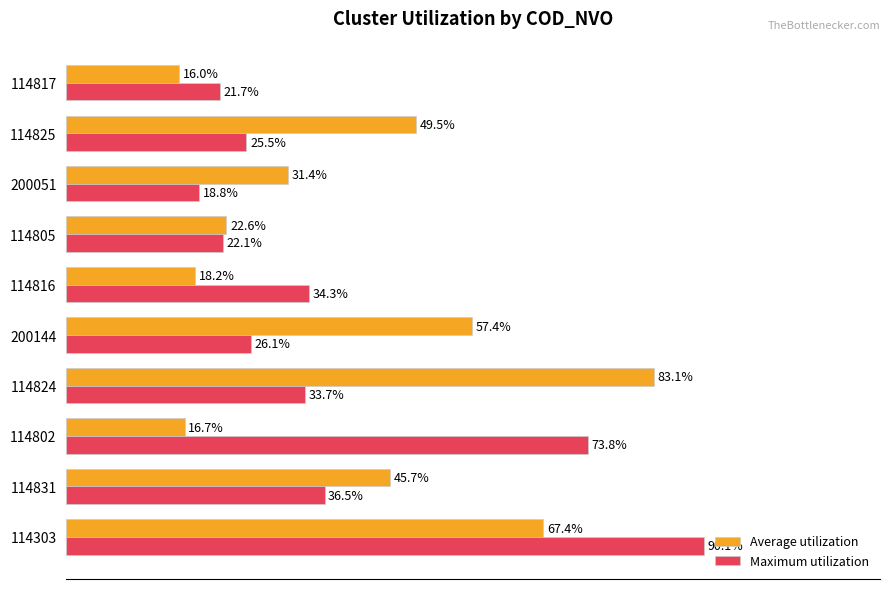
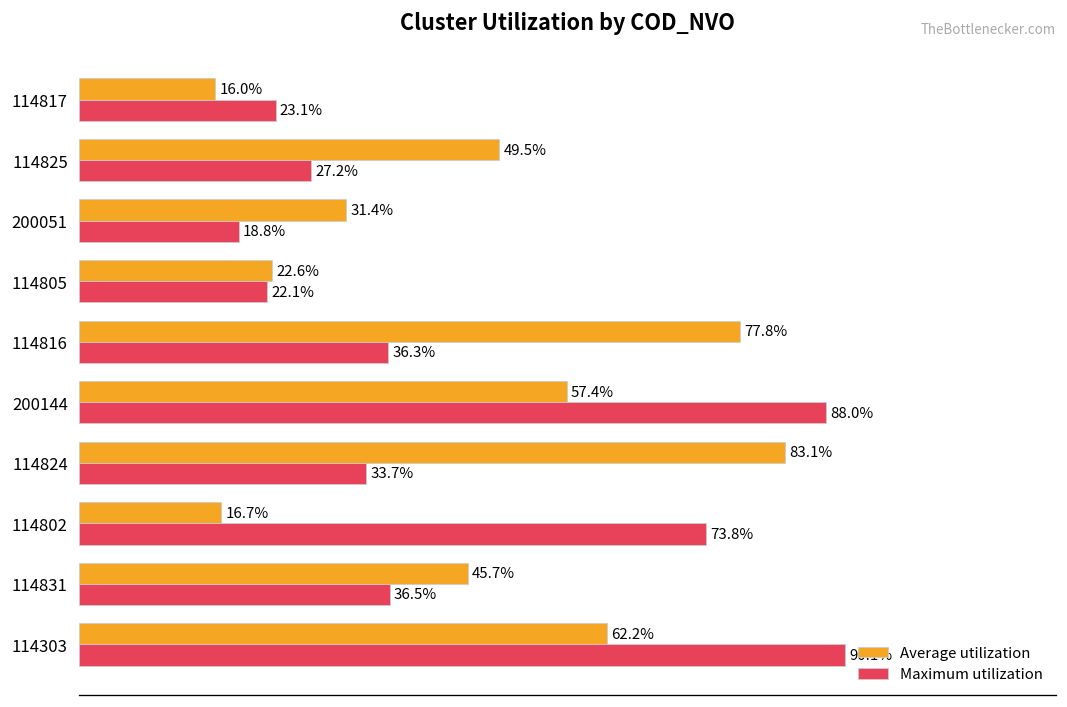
Maximum utilization, 114817: 21.7% -> 23.1%
Maximum utilization, 114825: 25.5% -> 27.2%
Average utilization, 114816: 18.2% -> 77.8%
Maximum utilization, 114816: 34.3% -> 36.3%
Maximum utilization, 200144: 26.1% -> 88.0%
Average utilization, 114303: 67.4% -> 62.2%
